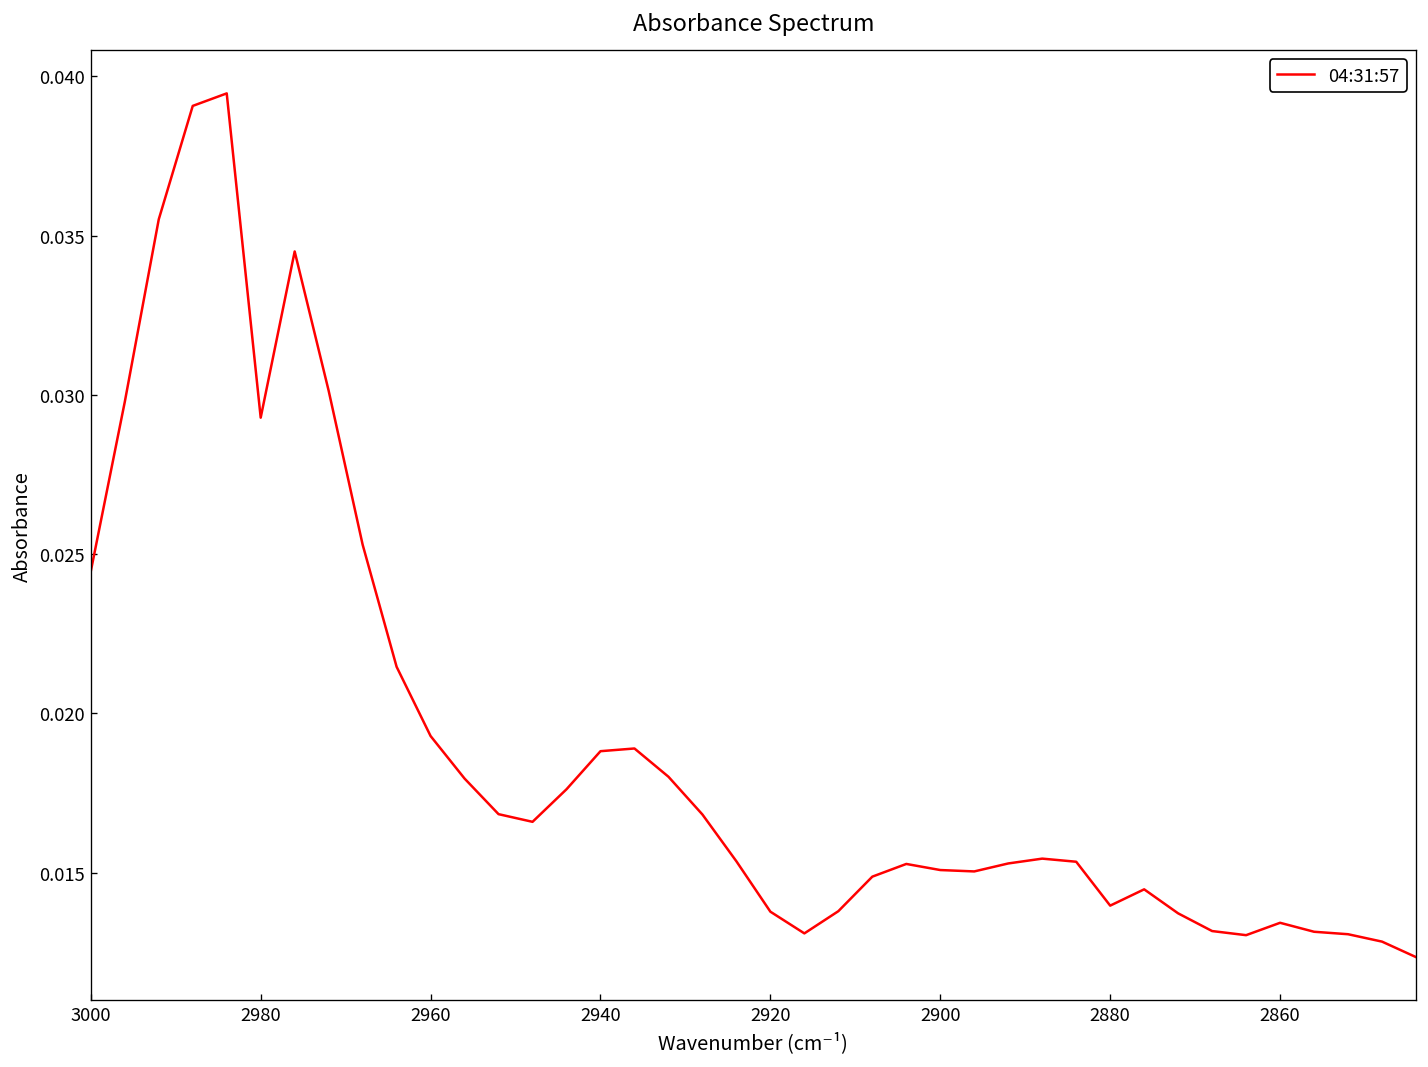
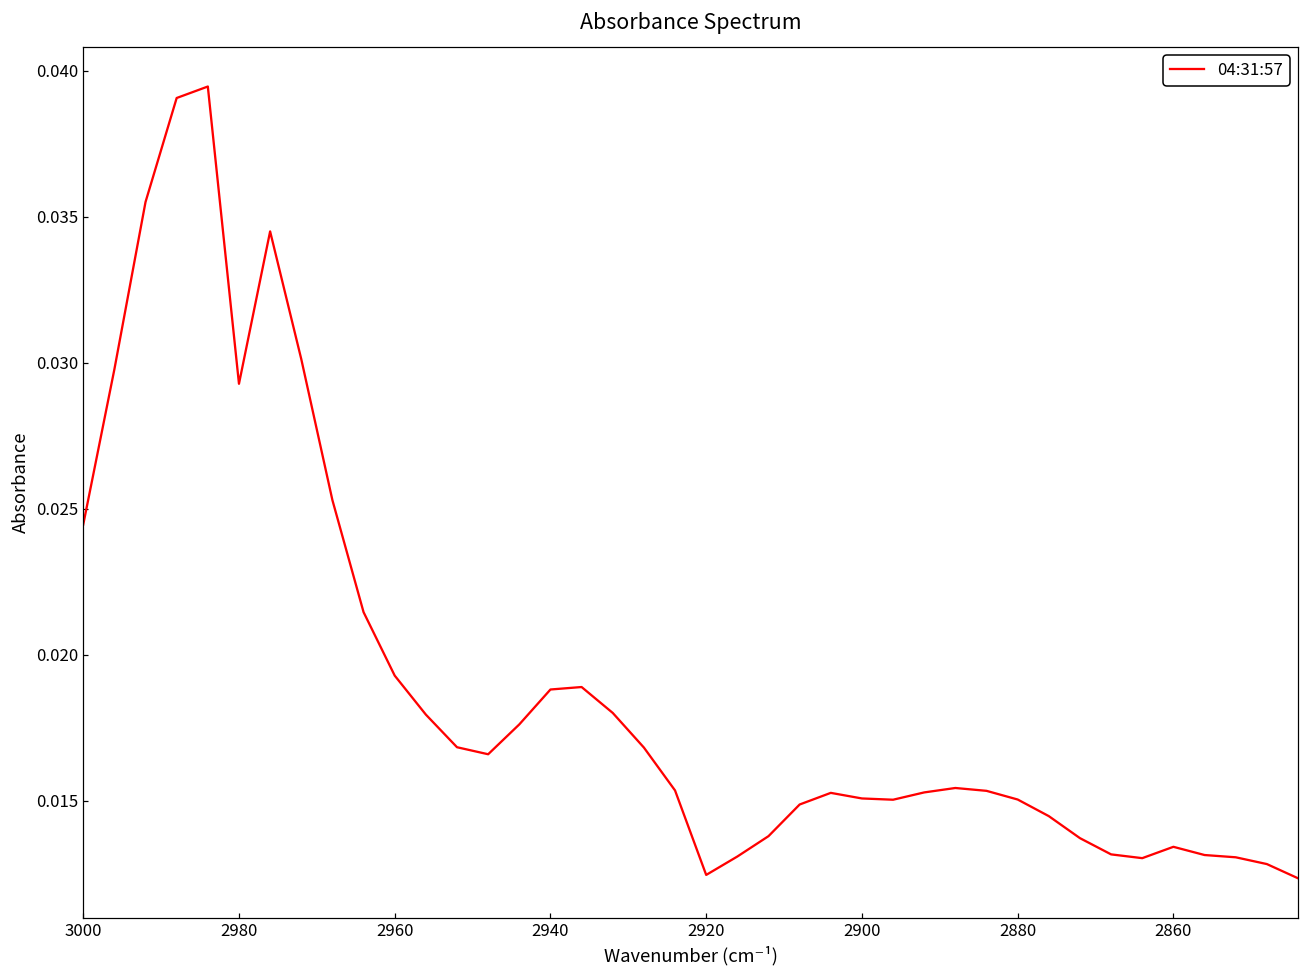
2920: 0.0138 -> 0.0125
2880: 0.0140 -> 0.0150
